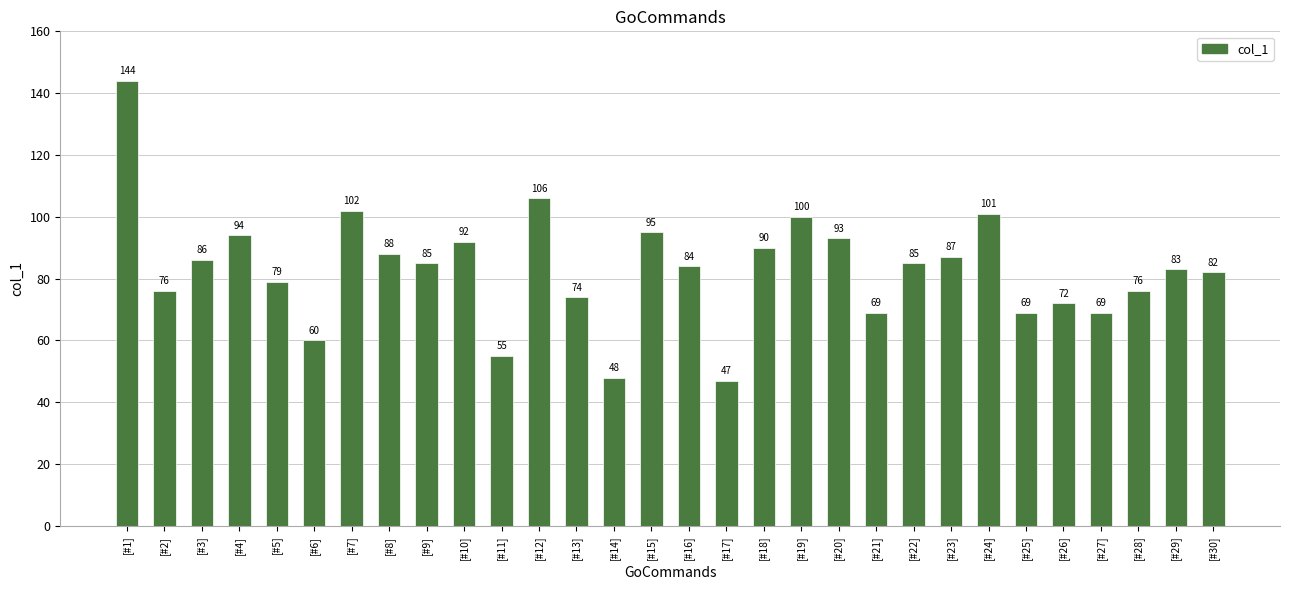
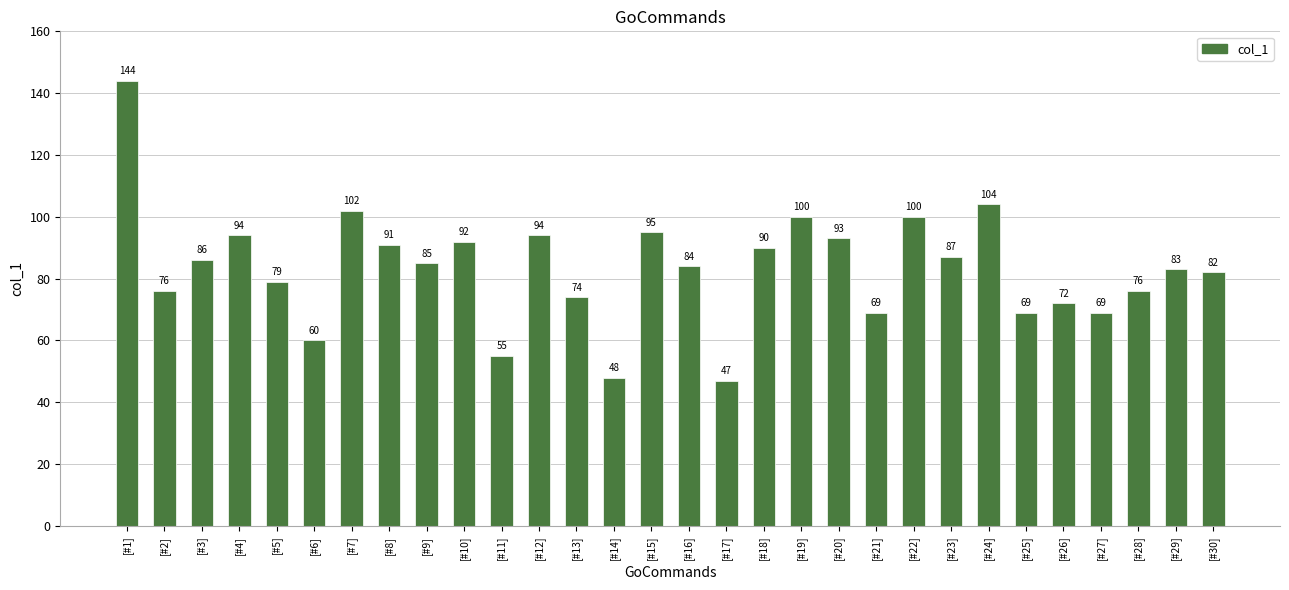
[#8]: 88 -> 91
[#12]: 106 -> 94
[#22]: 85 -> 100
[#24]: 101 -> 104
